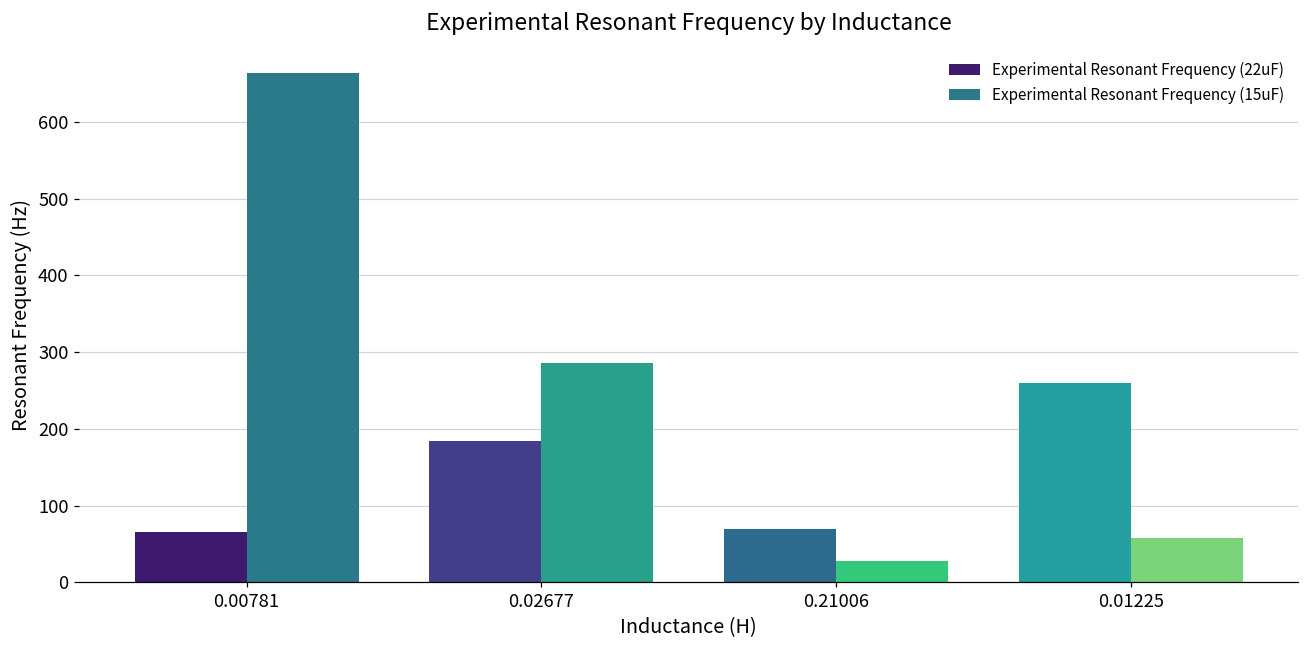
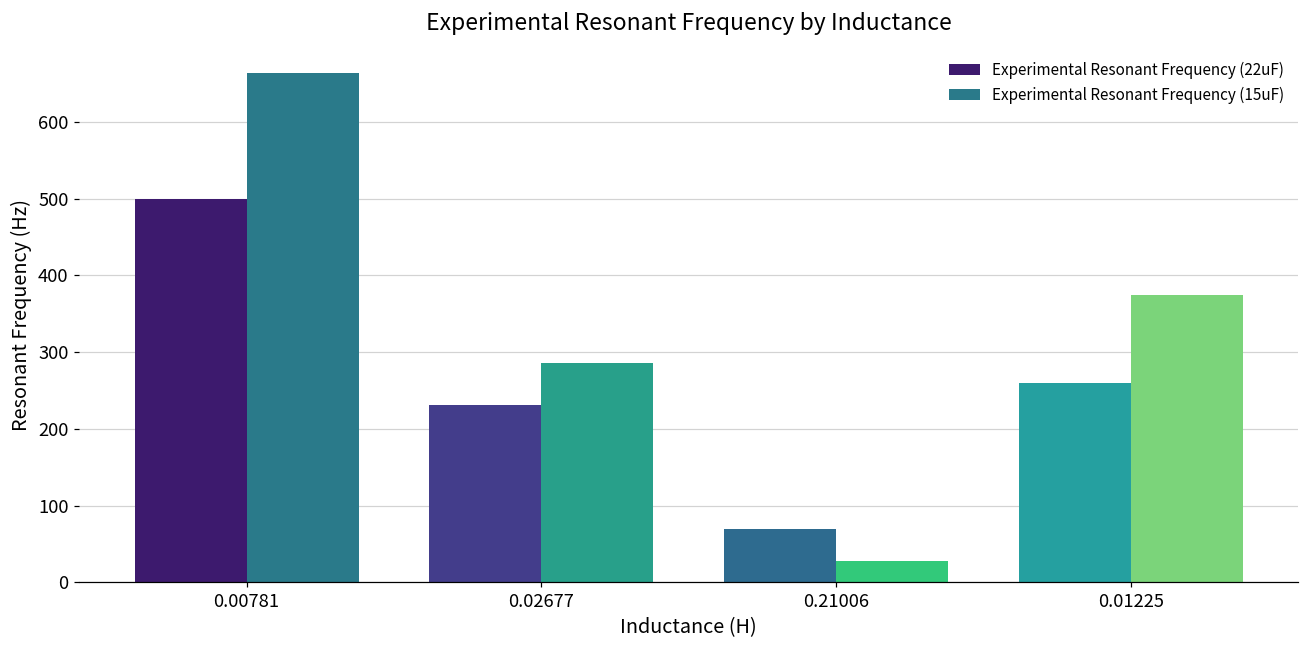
Experimental Resonant Frequency (22uF), 0.00781: 70 -> 500
Experimental Resonant Frequency (22uF), 0.02677: 180 -> 230
Experimental Resonant Frequency (15uF), 0.01225: 60 -> 370
